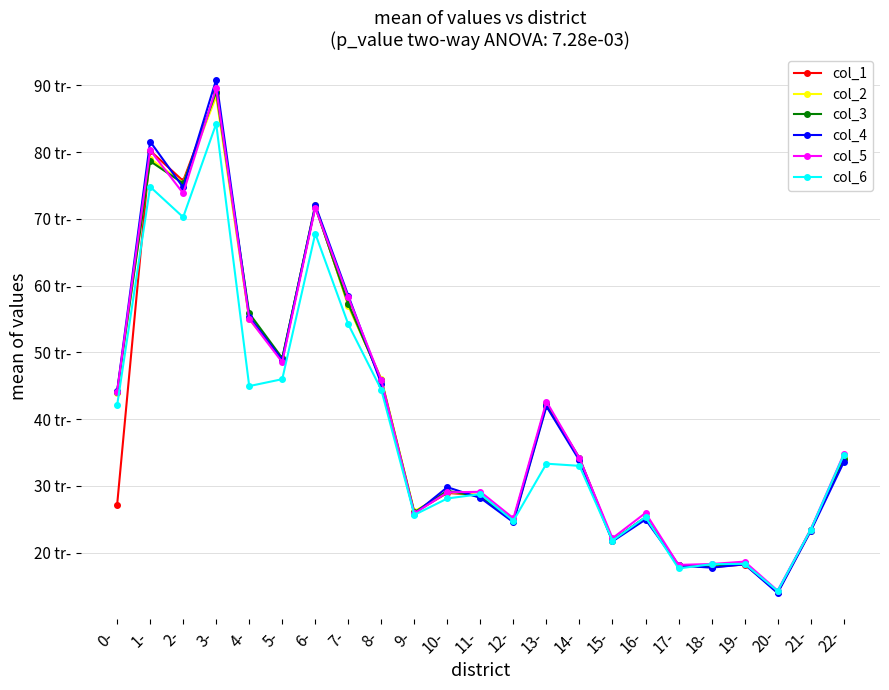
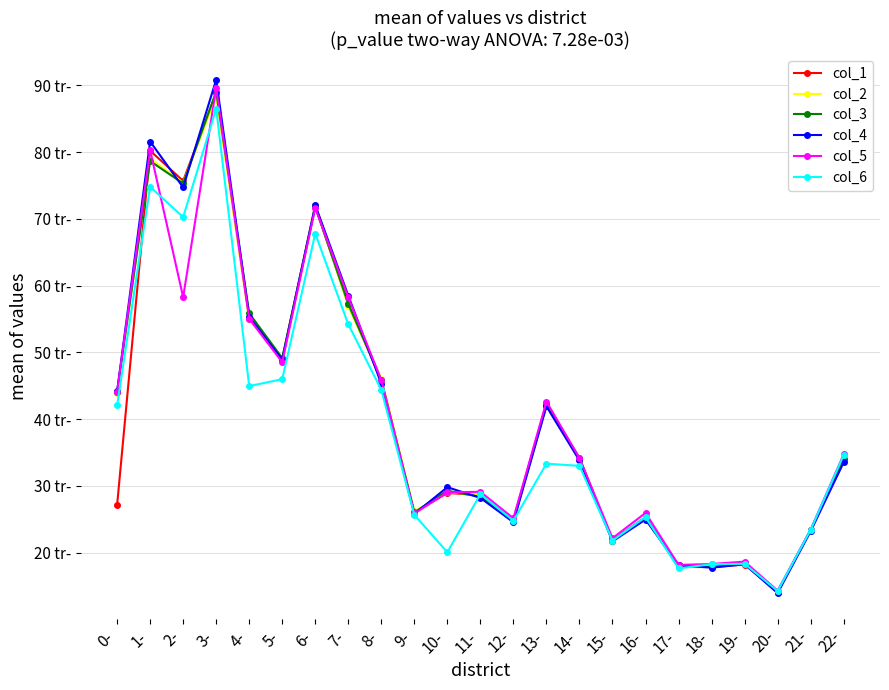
col_5, 2-: 74 tr- -> 58 tr-
col_6, 3-: 84 tr- -> 87 tr-
col_6, 10-: 28 tr- -> 20 tr-
